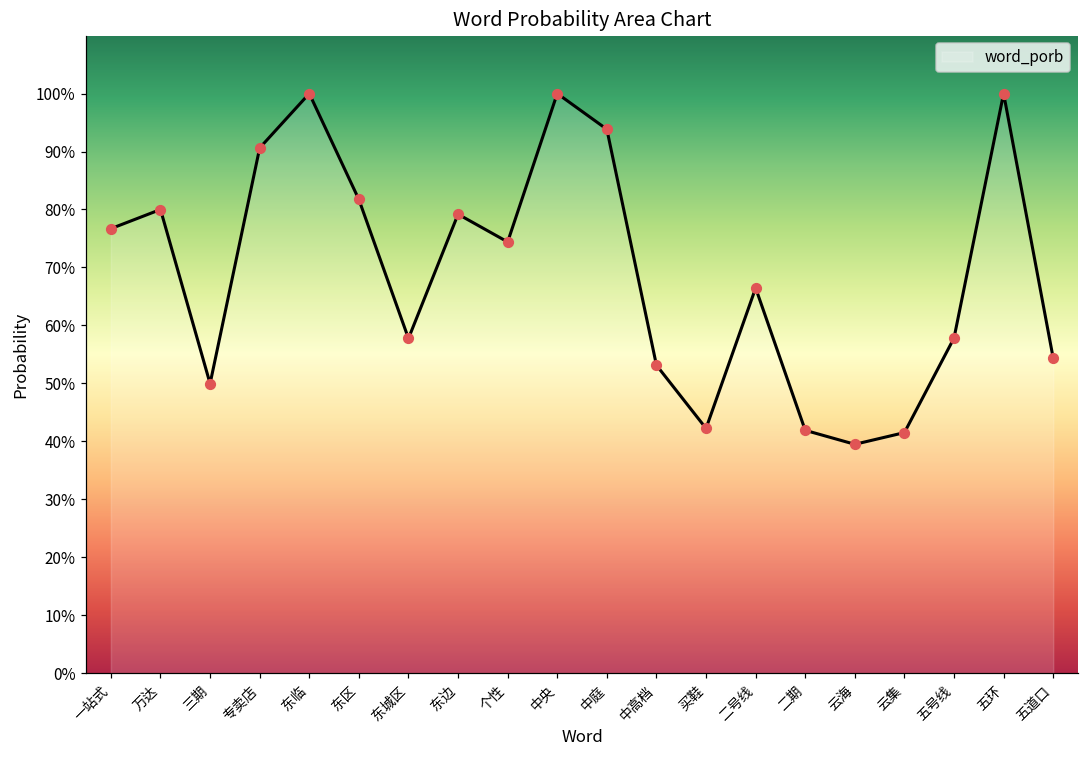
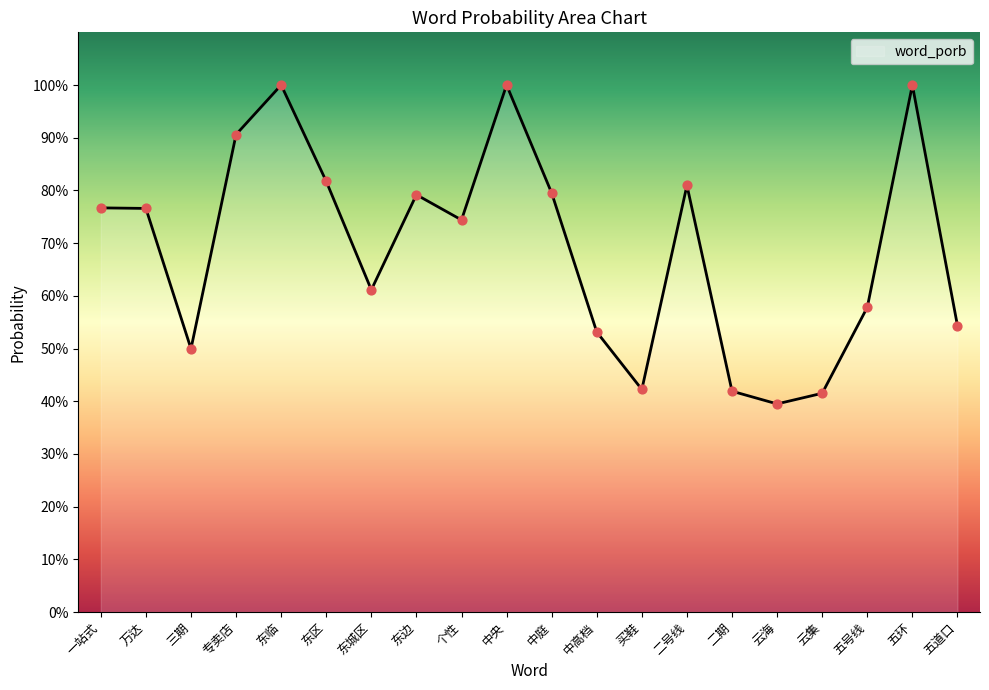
万达: 80% -> 77%
东城区: 58% -> 61%
中庭: 94% -> 80%
二号线: 66% -> 81%
